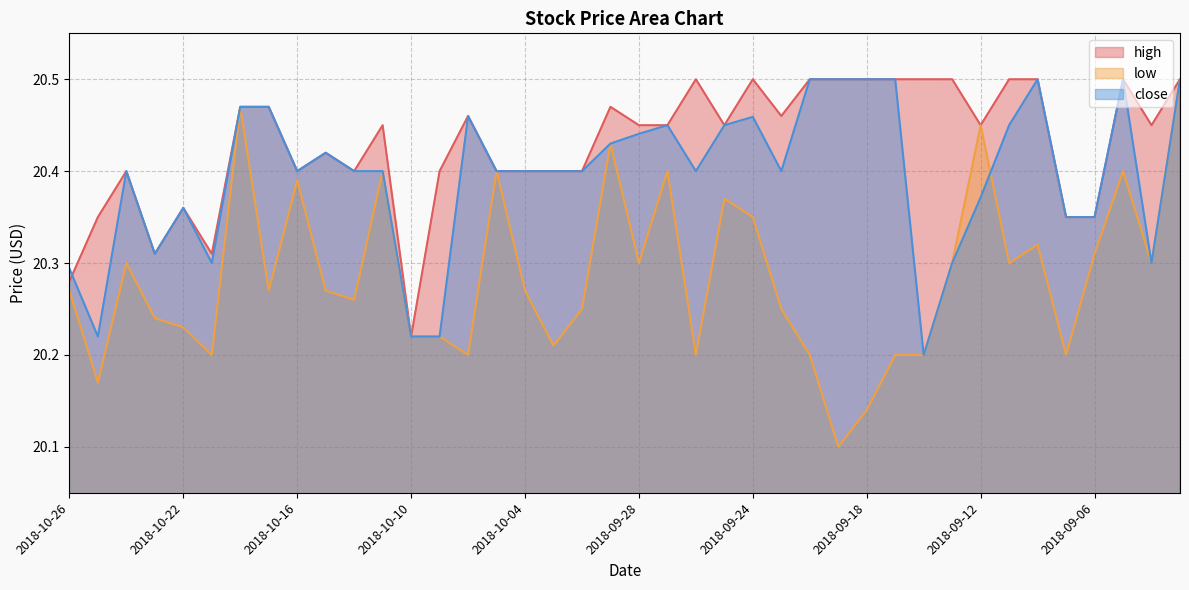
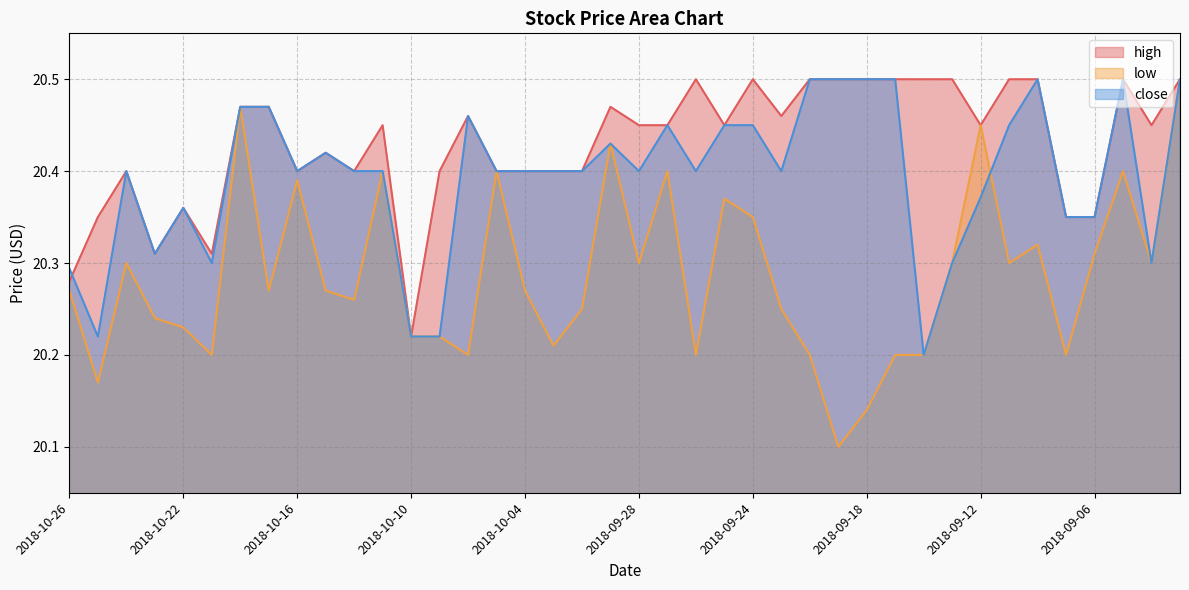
close, 2018-09-28: 20.44 -> 20.40
close, 2018-09-24: 20.46 -> 20.45
